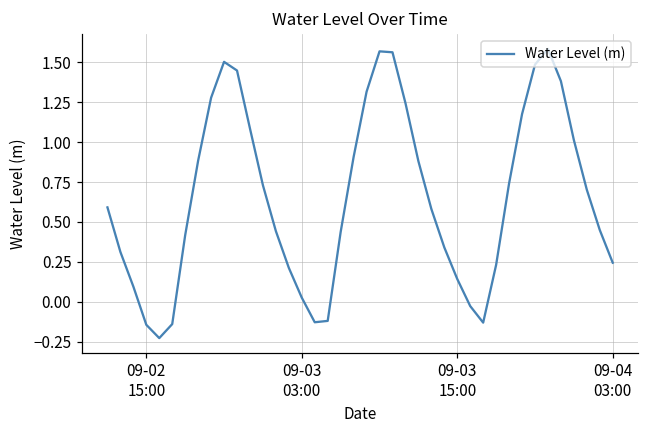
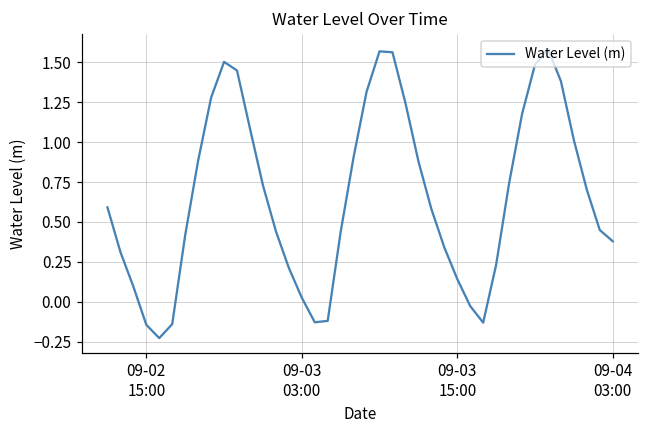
09-04 03:00: 0.24 -> 0.38
